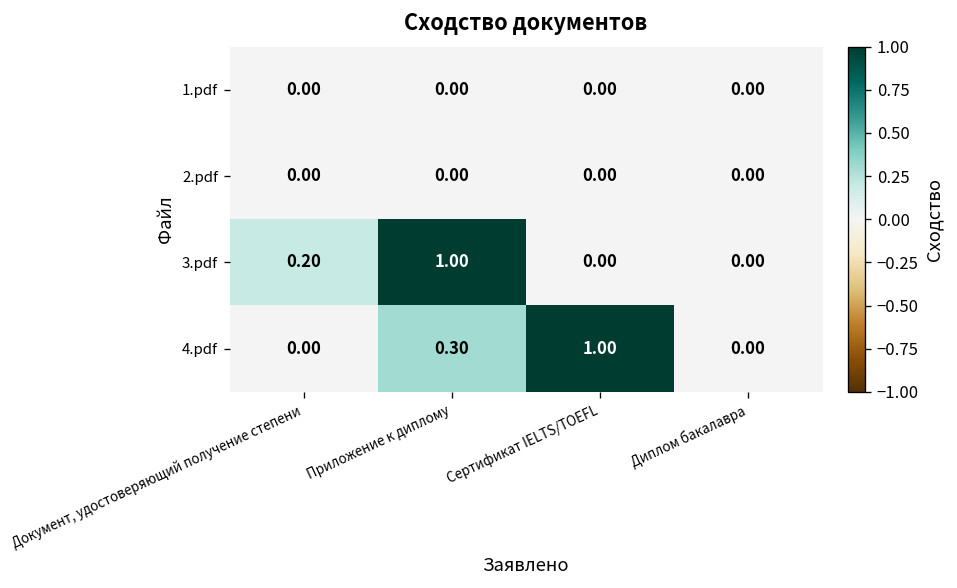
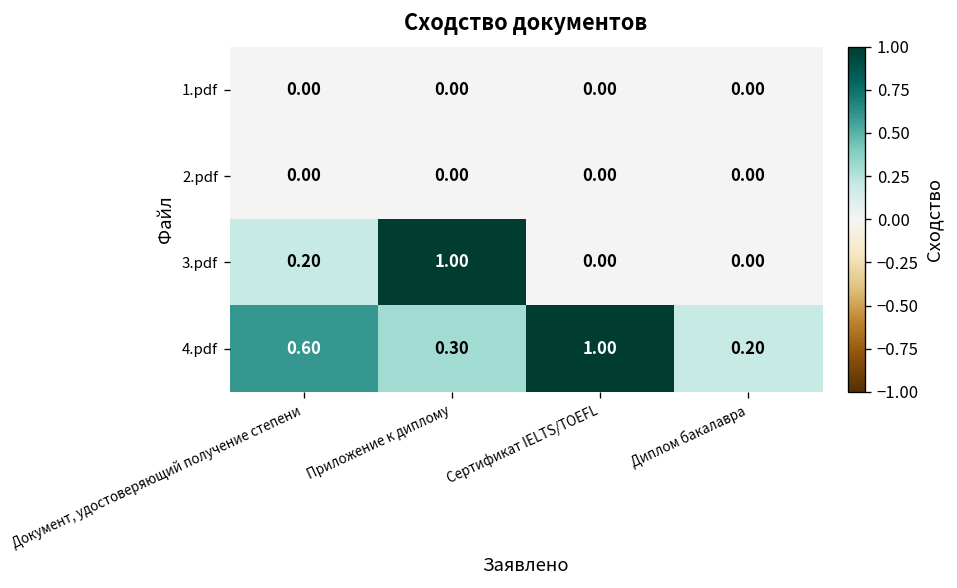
4.pdf, Документ, удостоверяющий получение степени: 0.00 -> 0.60
4.pdf, Диплом бакалавра: 0.00 -> 0.20
